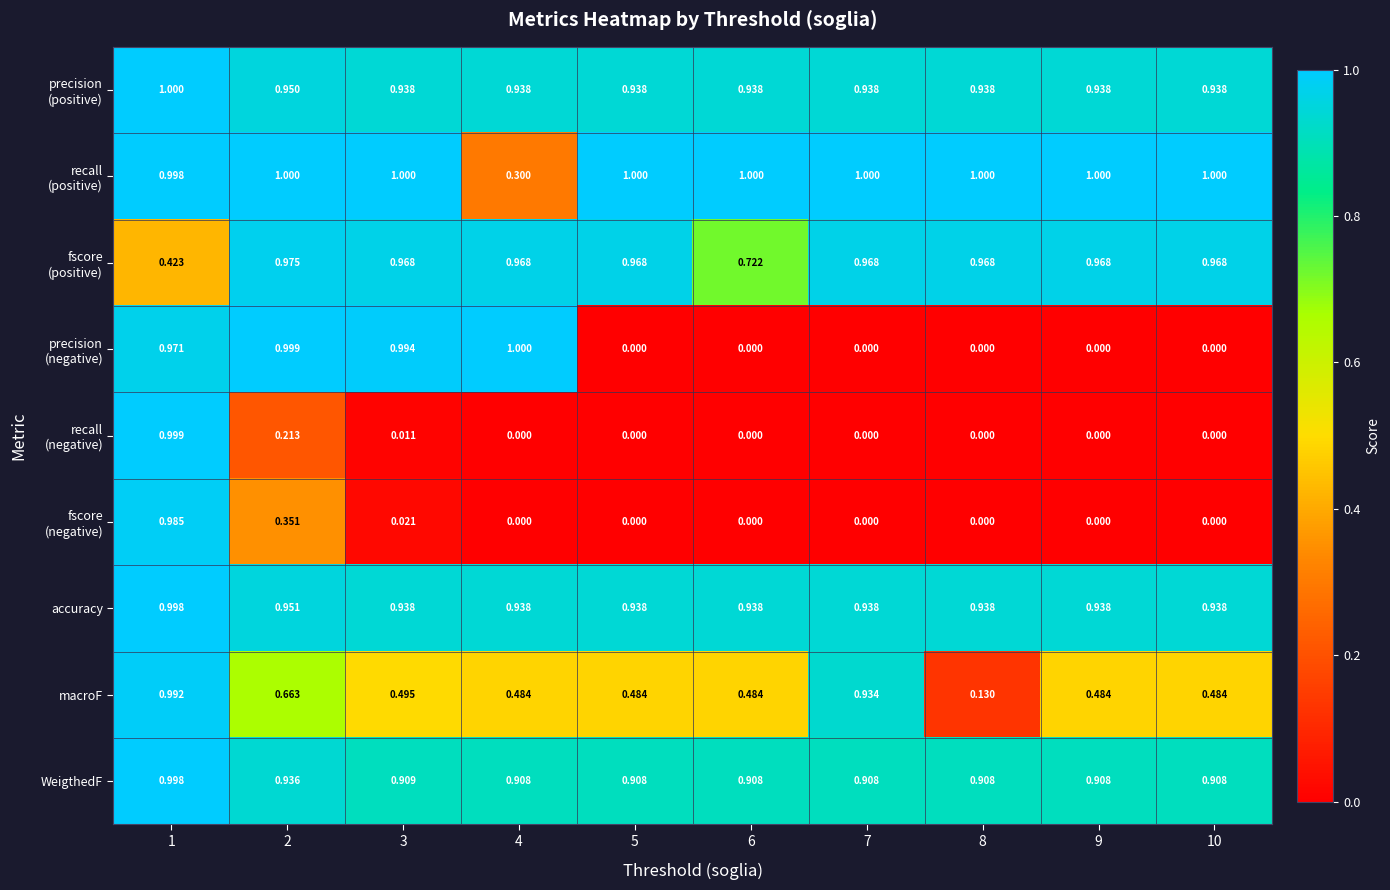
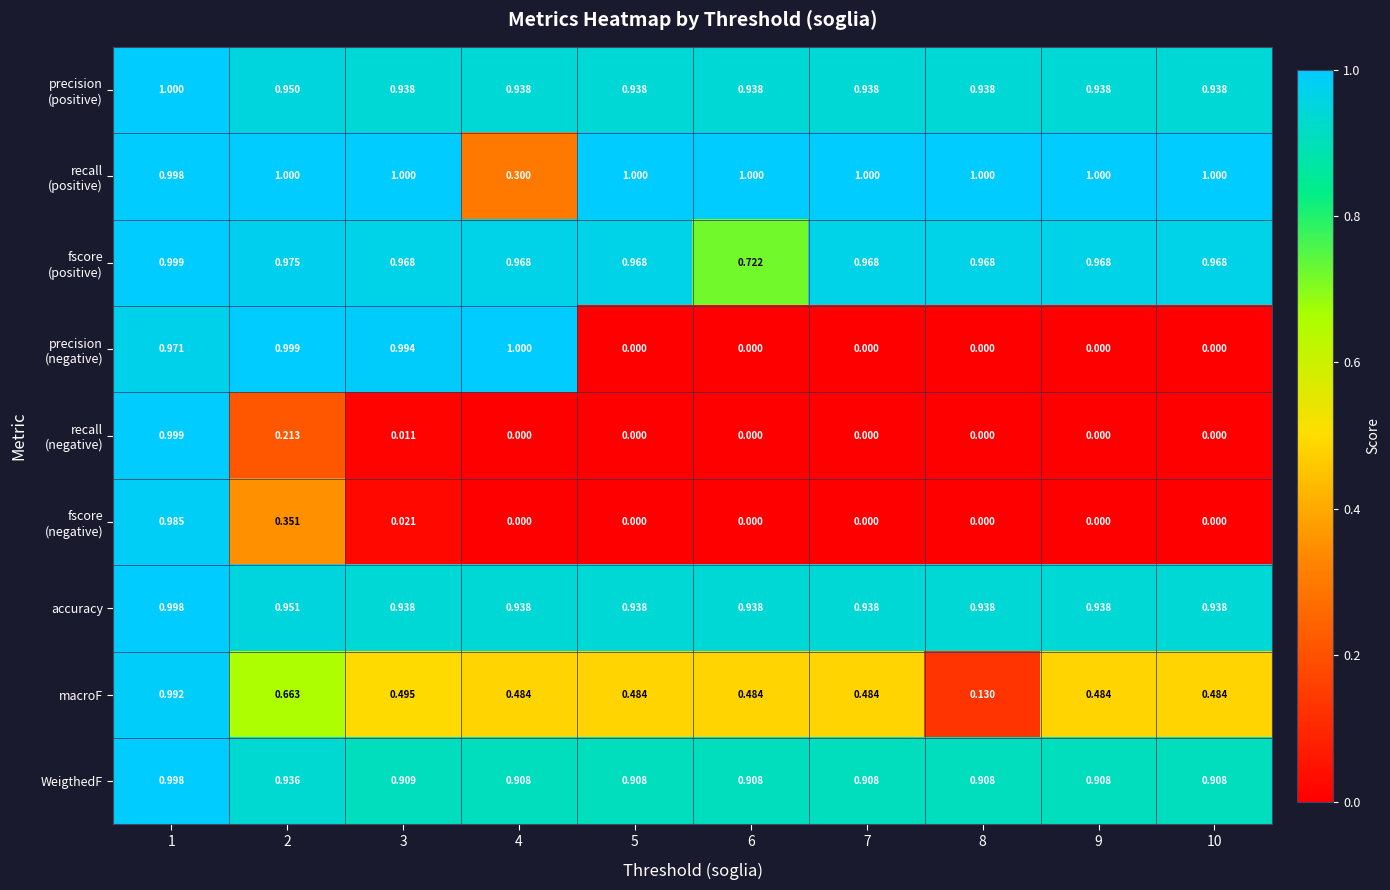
fscore (positive), 1: 0.423 -> 0.999
macroF, 7: 0.934 -> 0.484
